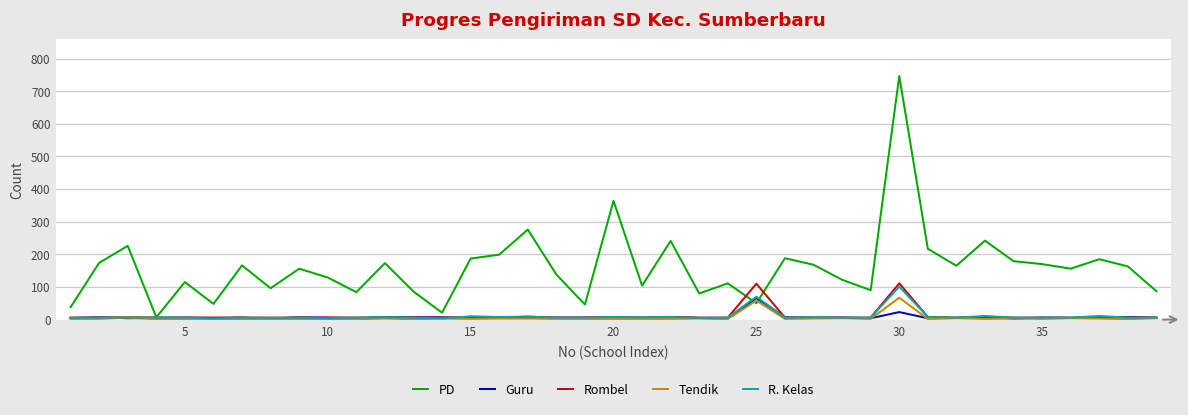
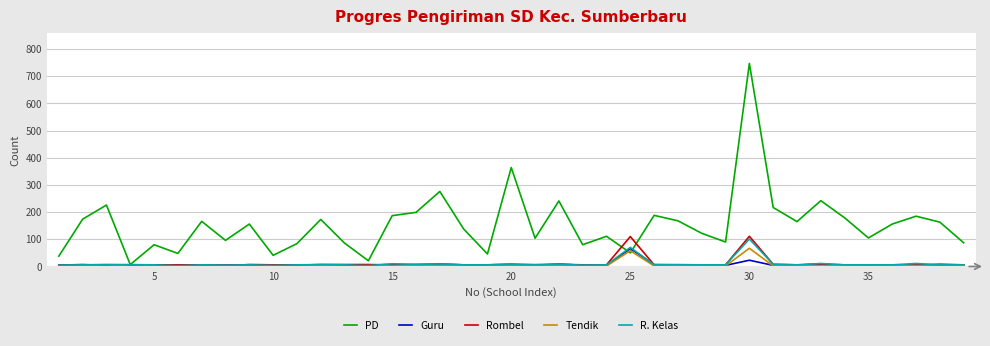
PD, 5: 120 -> 80
PD, 10: 130 -> 40
PD, 35: 170 -> 110
